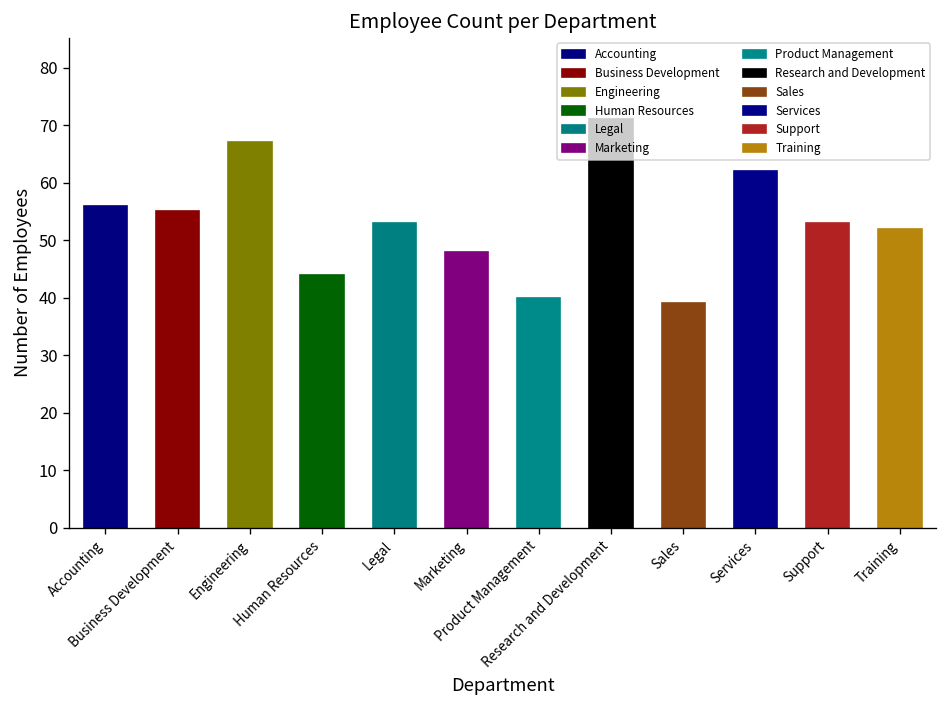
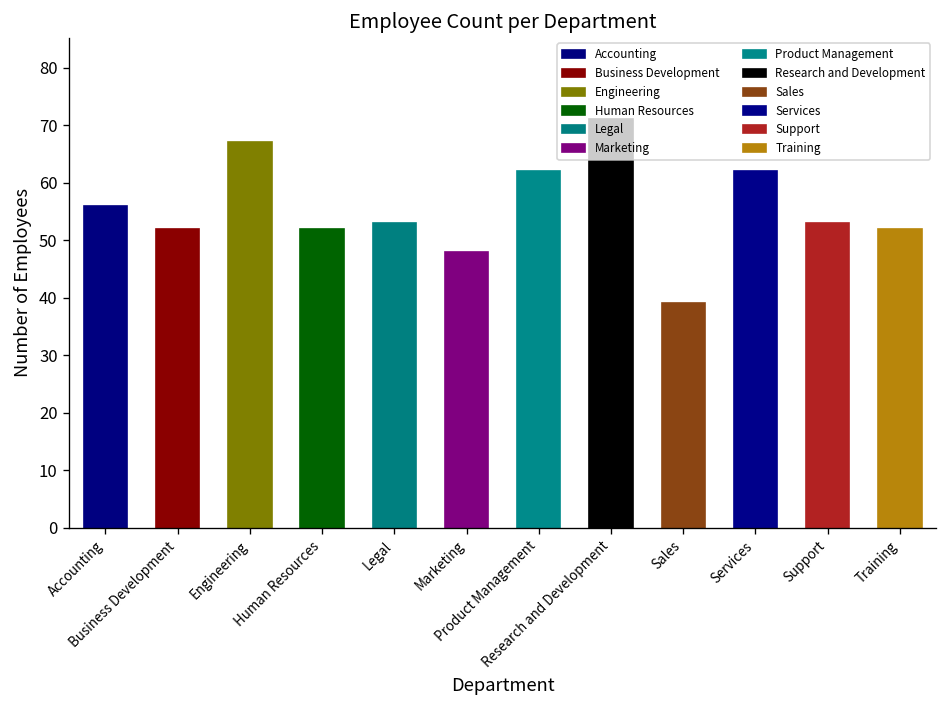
Business Development: 55 -> 52
Human Resources: 44 -> 52
Product Management: 40 -> 62
